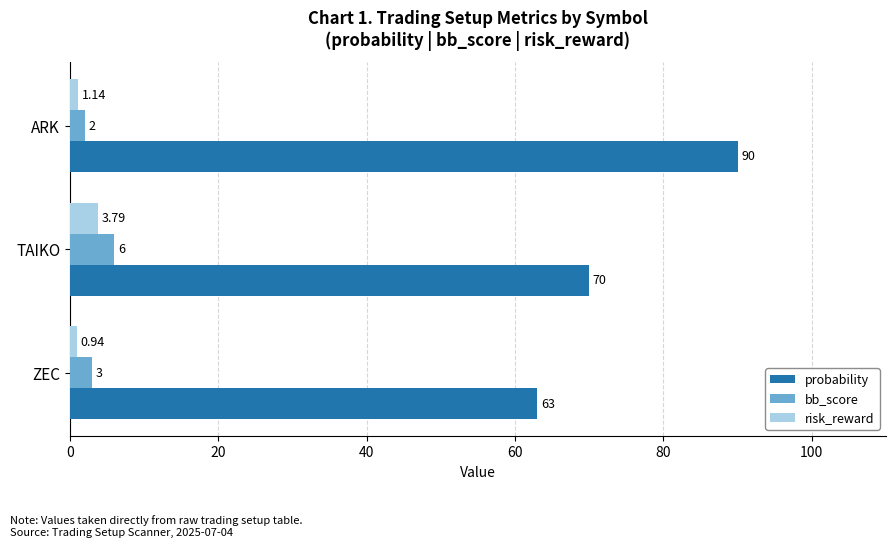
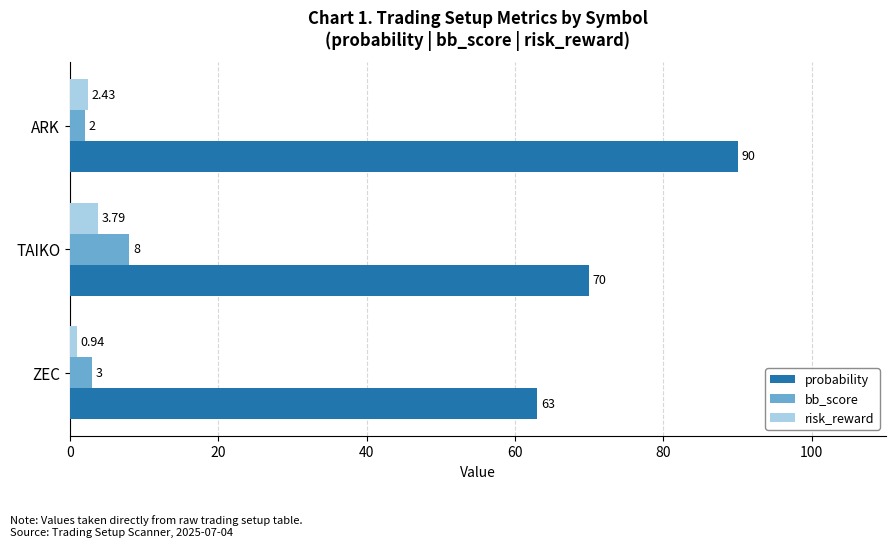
risk_reward, ARK: 1.14 -> 2.43
bb_score, TAIKO: 6 -> 8
